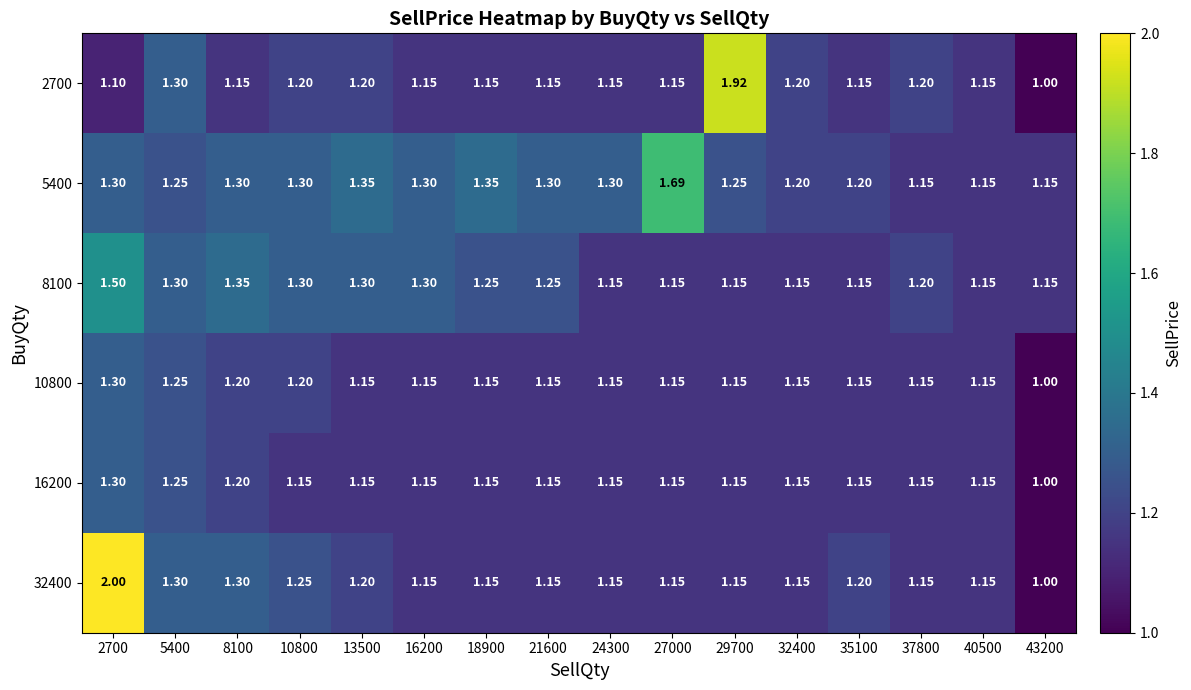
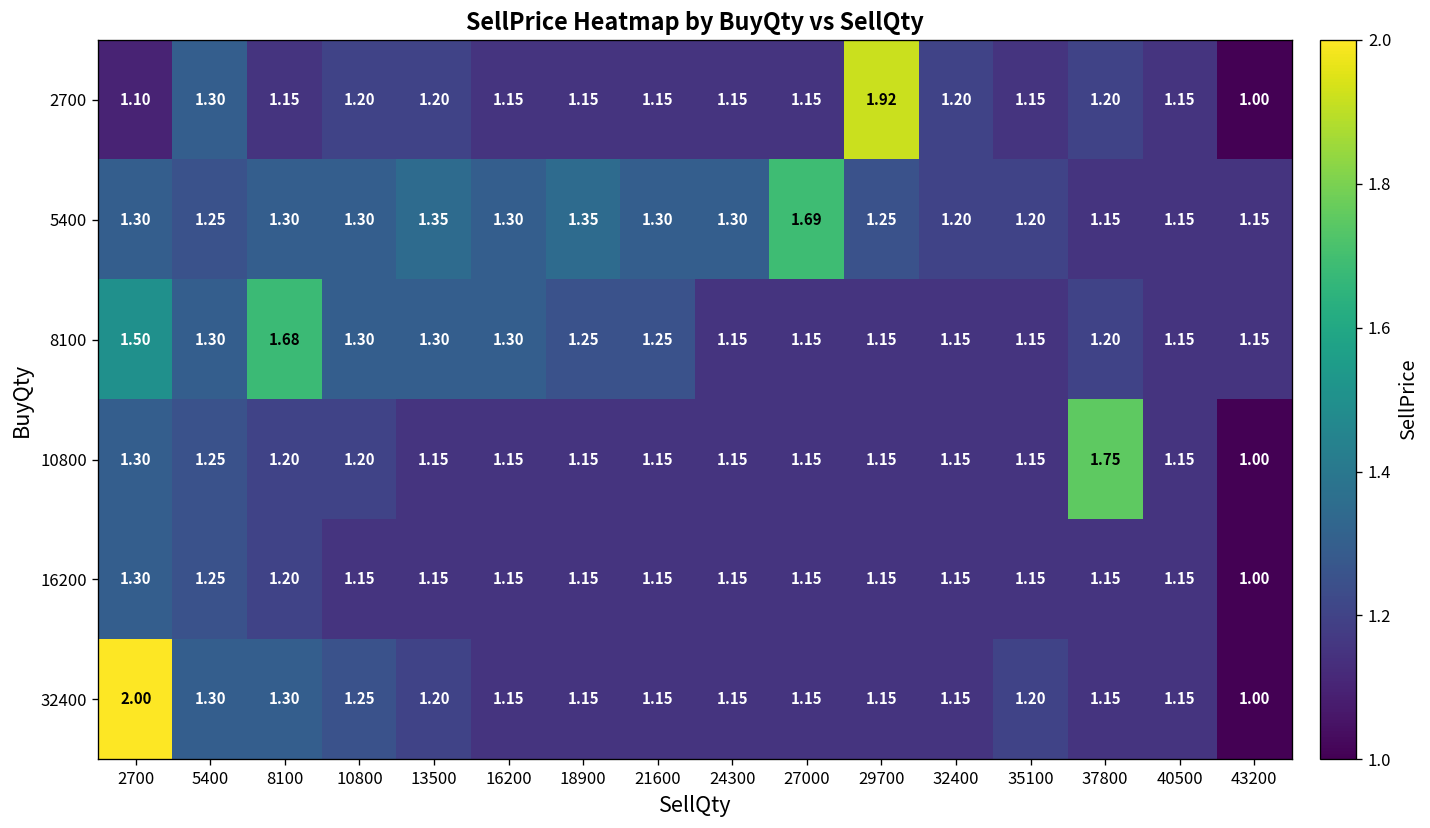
8100, 8100: 1.35 -> 1.68
10800, 37800: 1.15 -> 1.75
